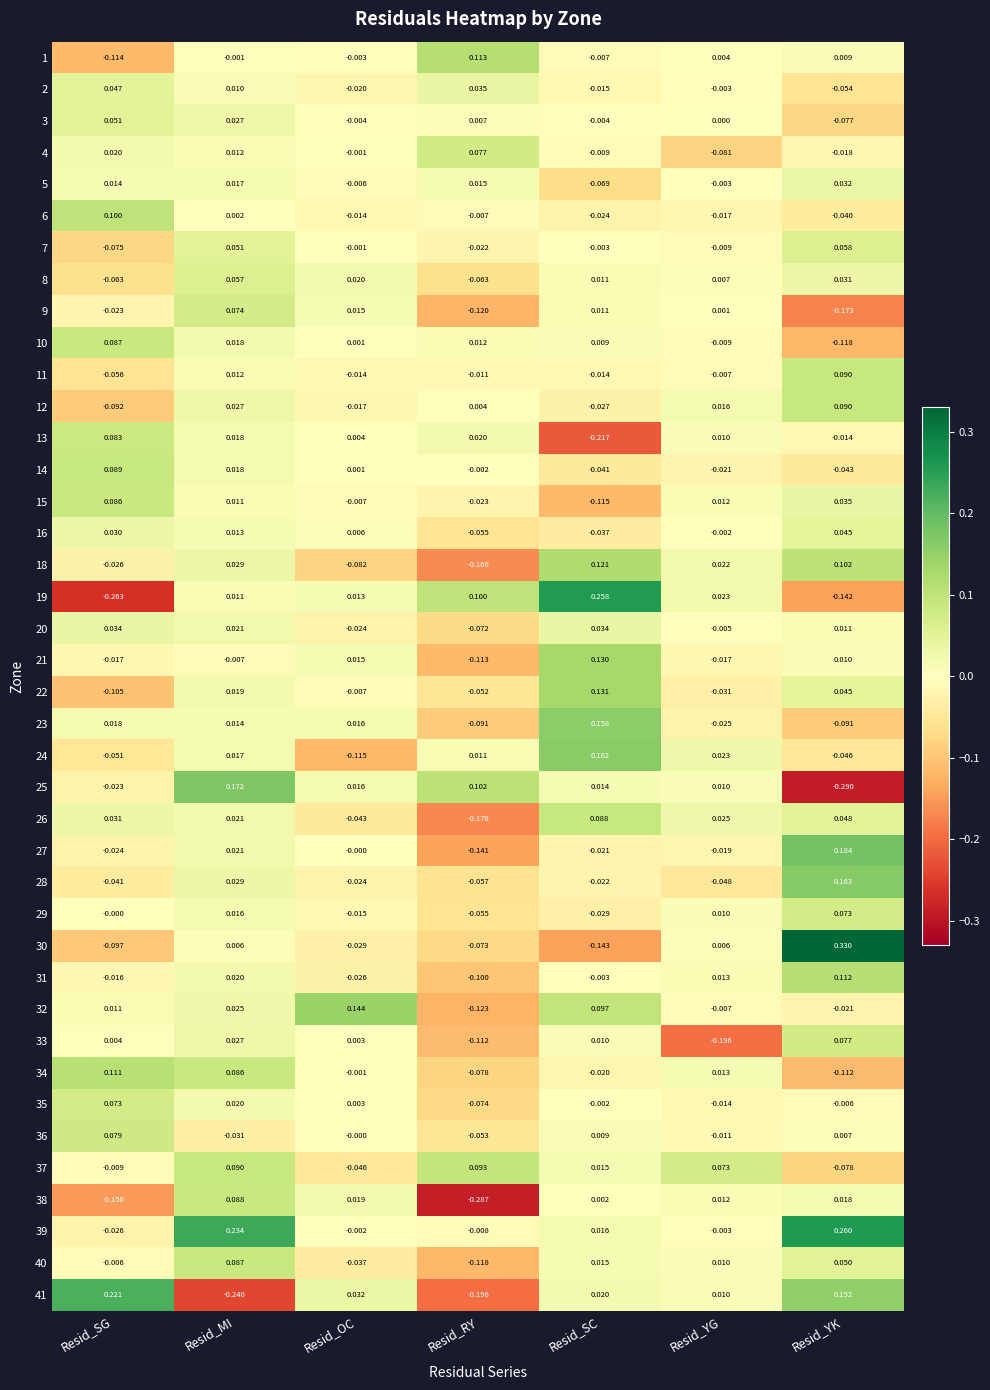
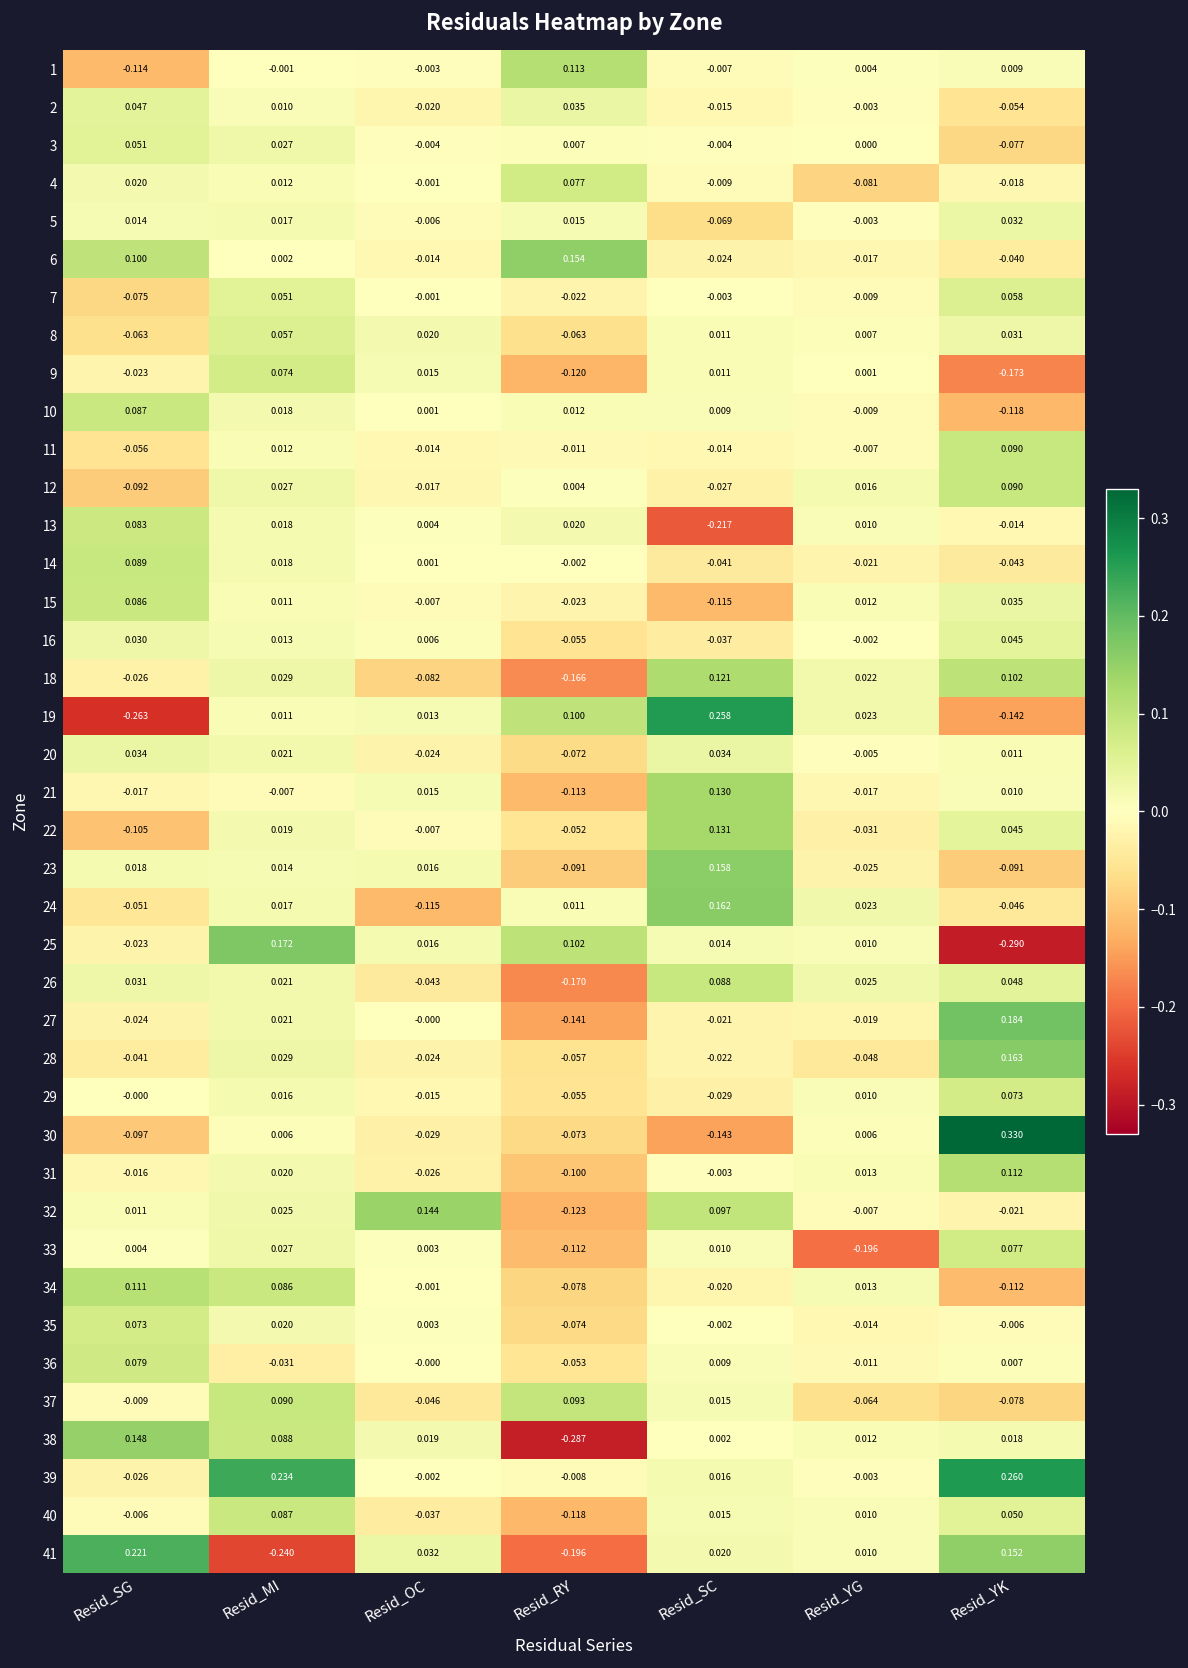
6, Resid_RY: -0.007 -> 0.154
37, Resid_YG: 0.073 -> -0.064
38, Resid_SG: -0.150 -> 0.148
